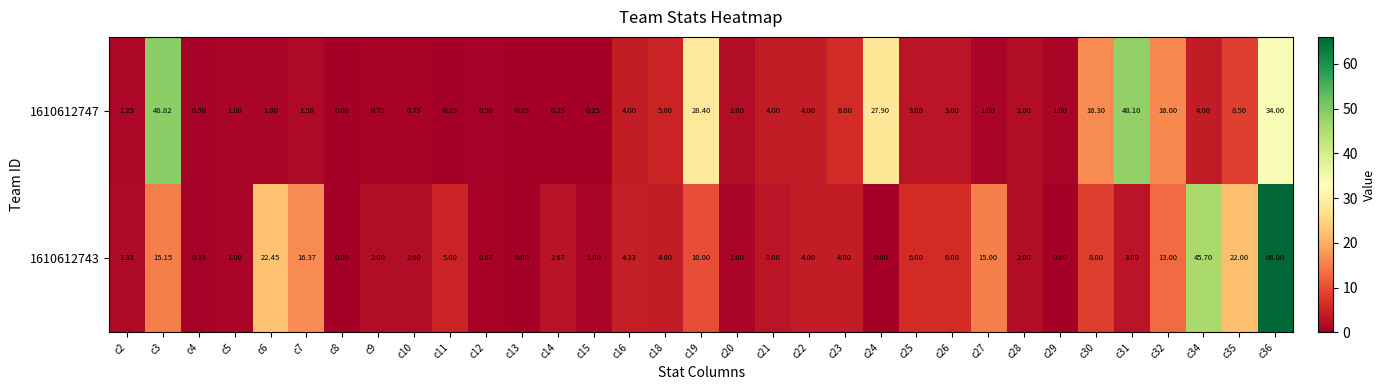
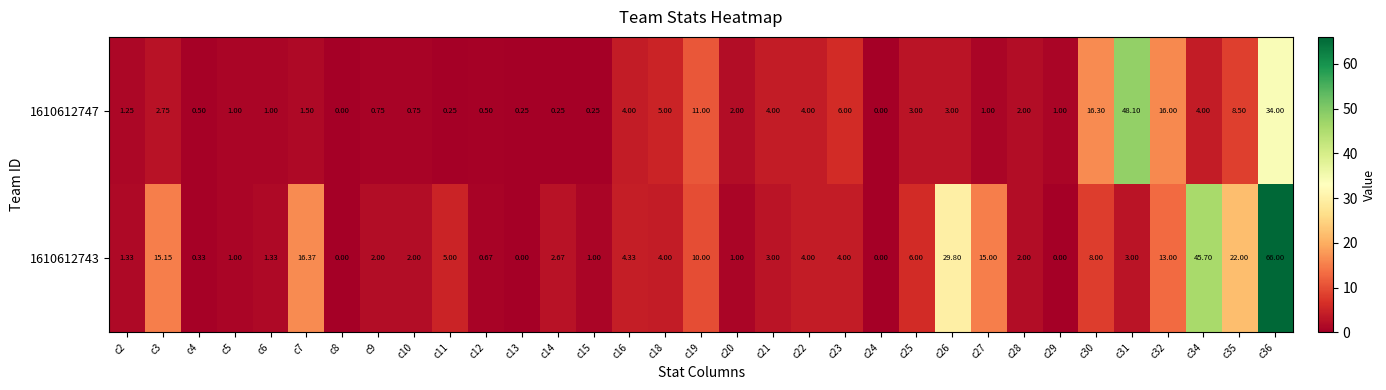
1610612747, c3: 48.82 -> 2.75
1610612747, c19: 28.40 -> 11.00
1610612747, c24: 27.90 -> 0.00
1610612743, c6: 22.45 -> 1.33
1610612743, c26: 6.00 -> 29.80
